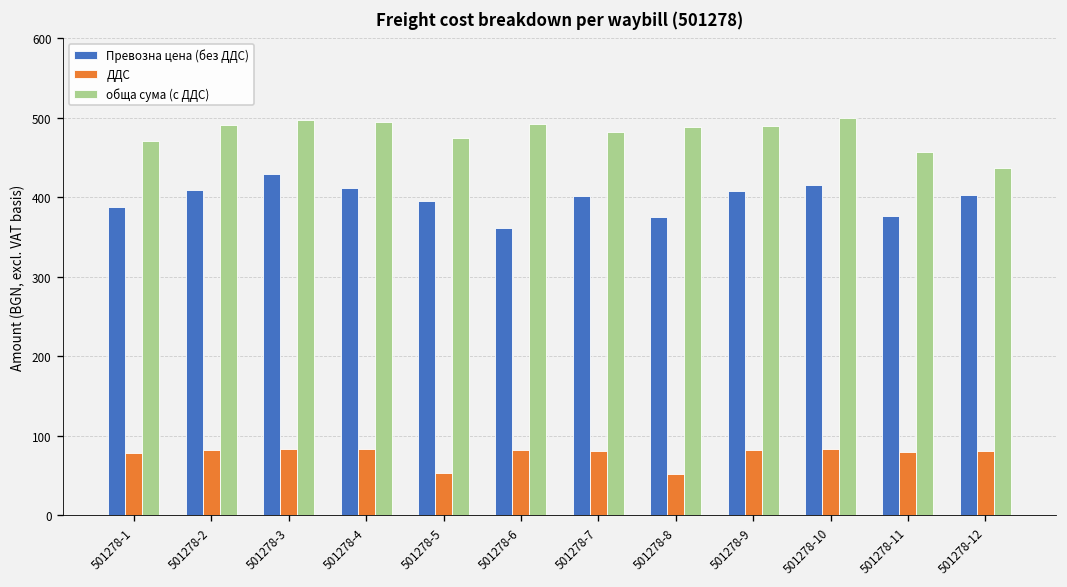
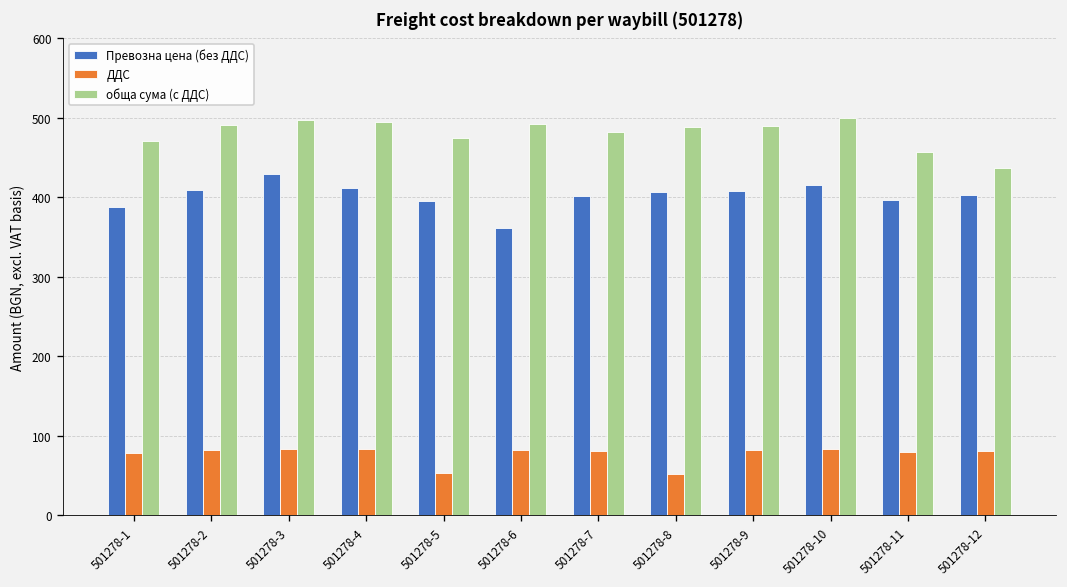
Превозна цена (без ДДС), 501278-8: 380 -> 410
Превозна цена (без ДДС), 501278-11: 380 -> 400
